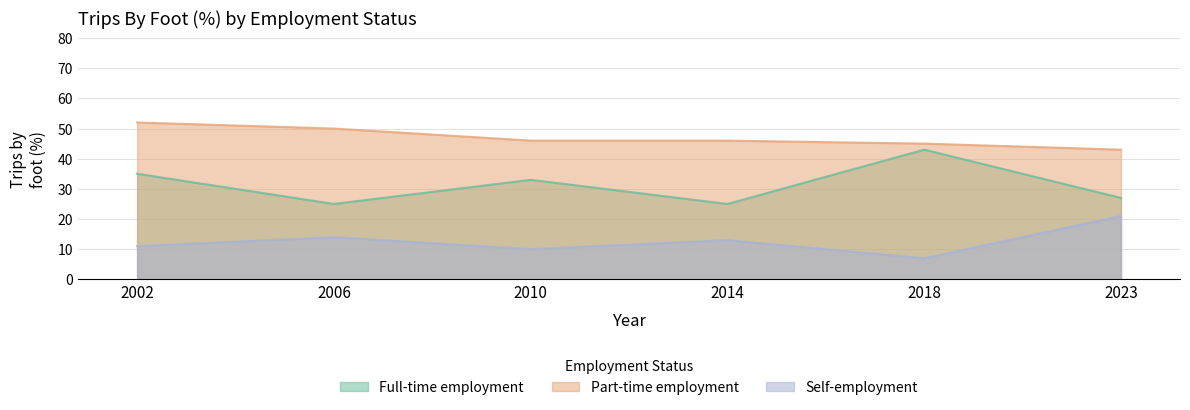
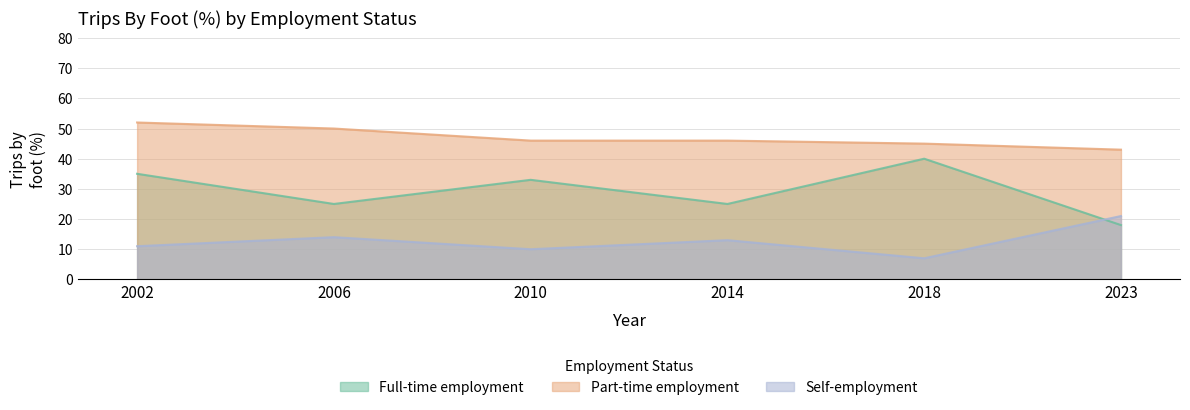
Full-time employment, 2018: 43 -> 40
Full-time employment, 2023: 27 -> 18
